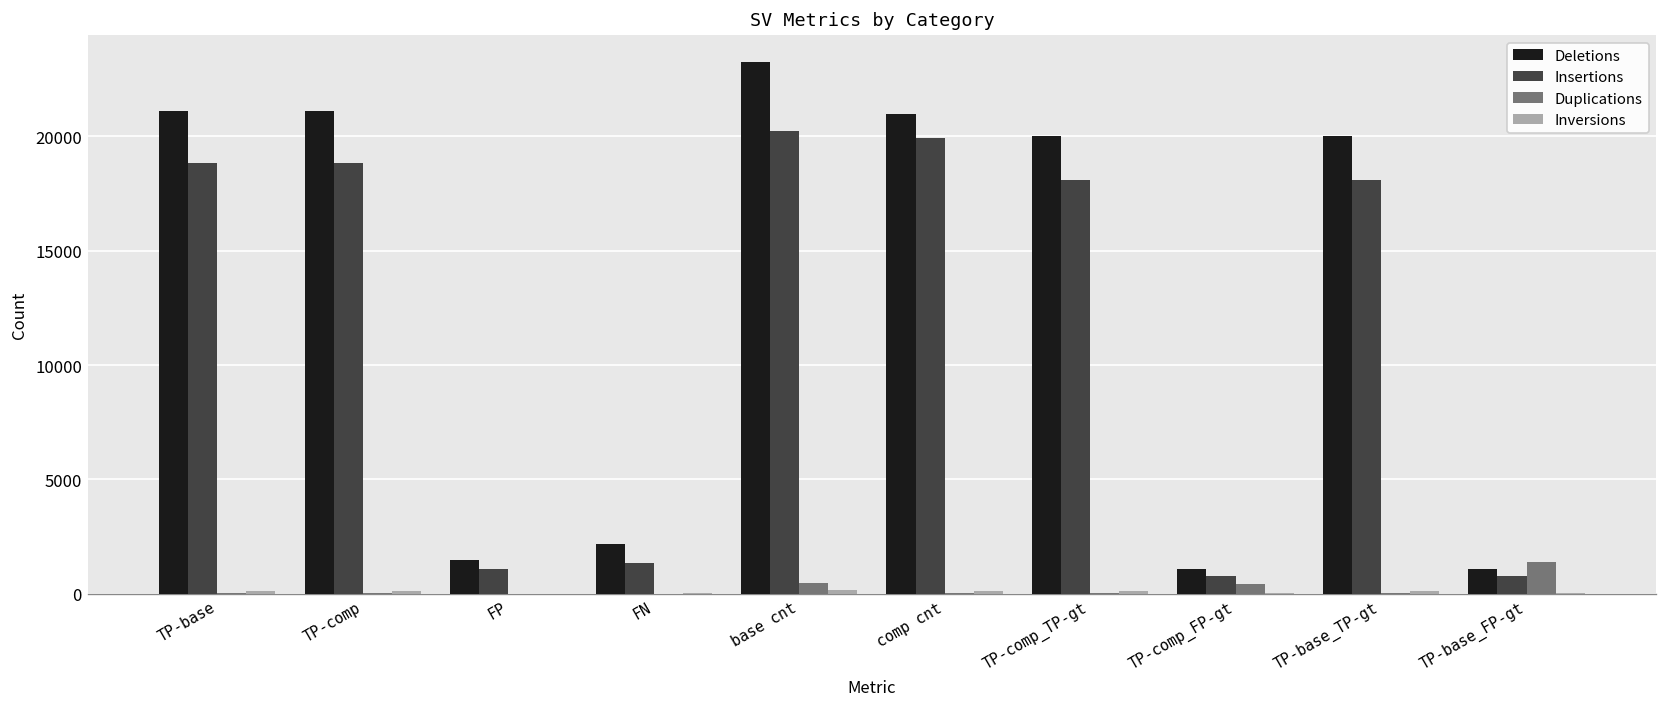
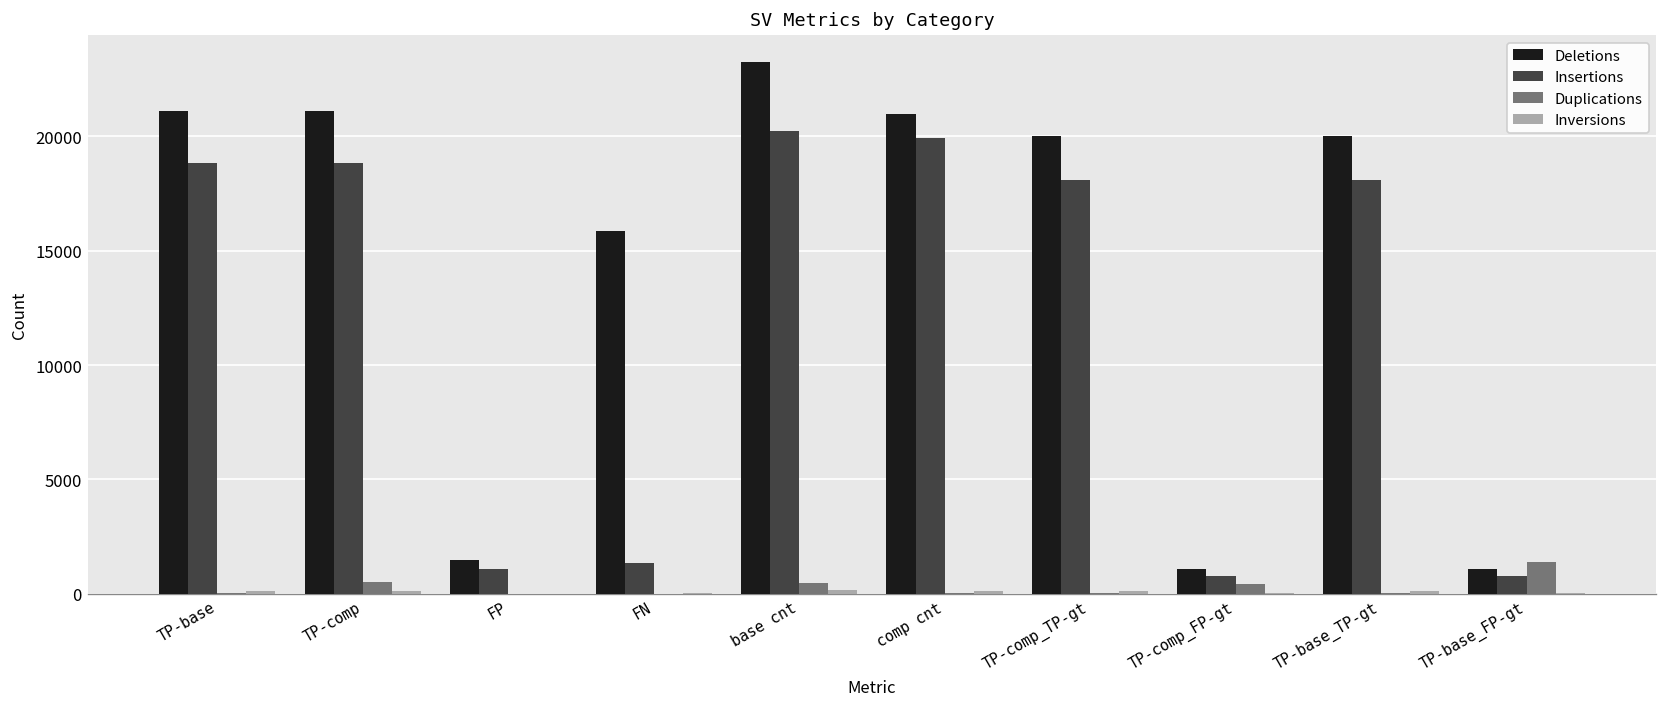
Duplications, TP-comp: 0 -> 500
Deletions, FN: 2200 -> 15900
